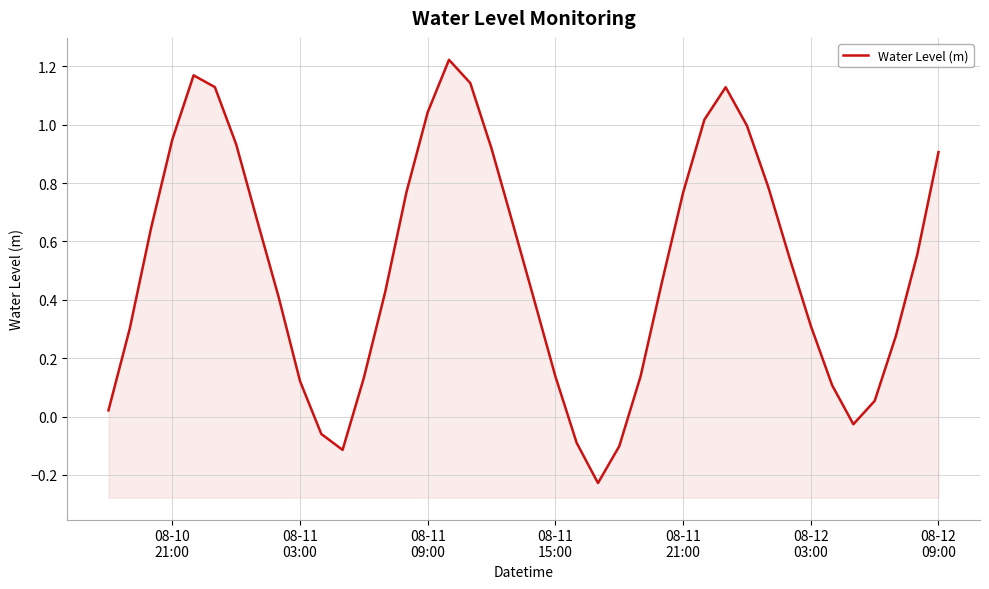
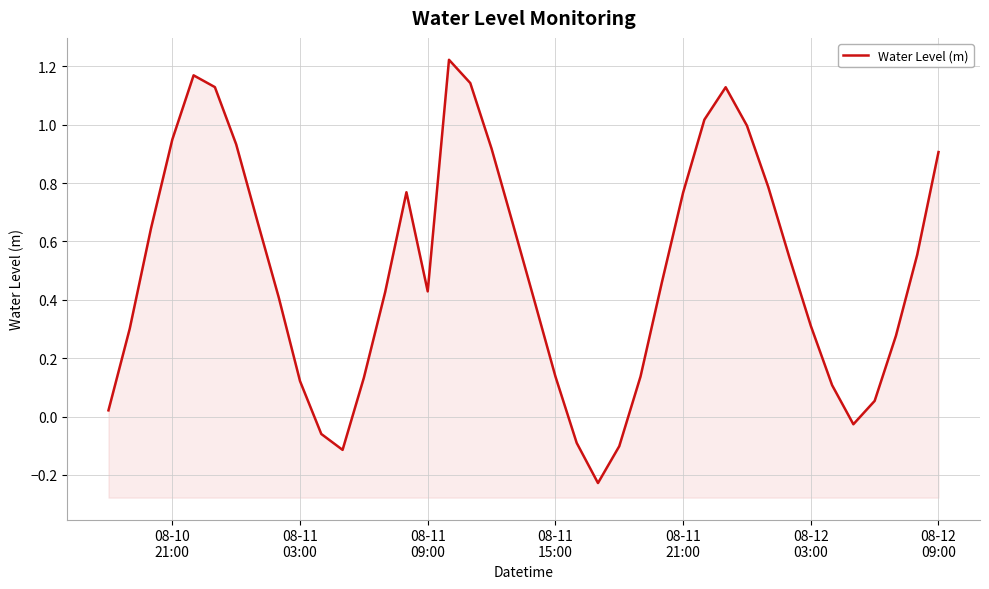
08-11 09:00: 1.04 -> 0.43
